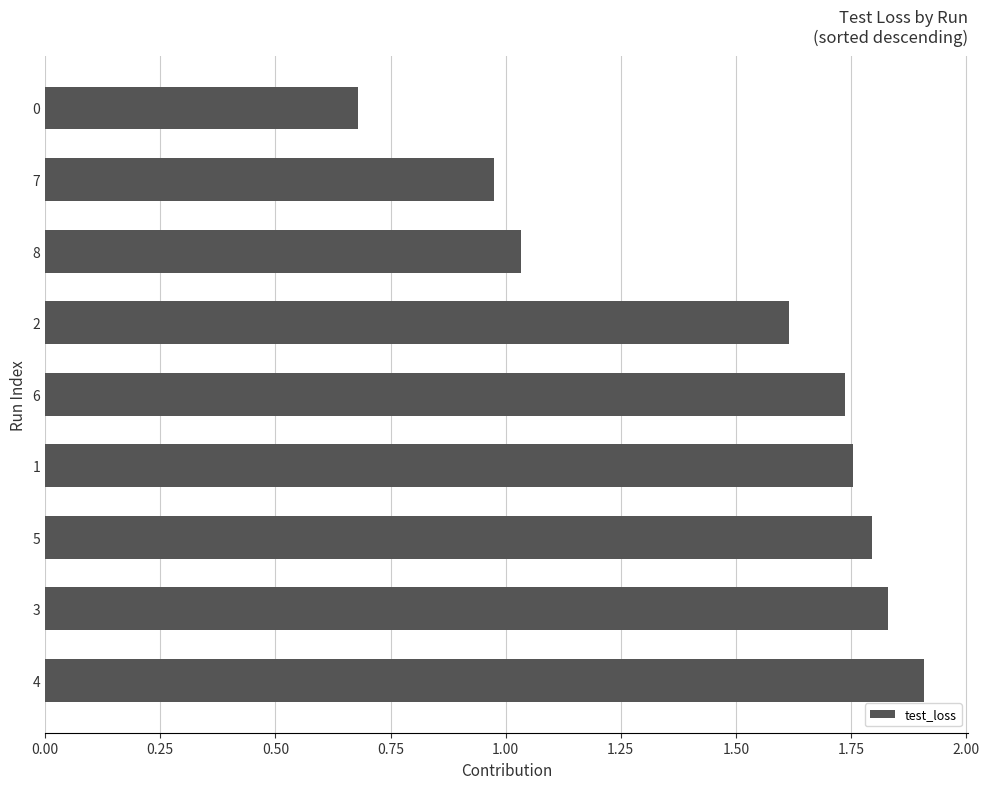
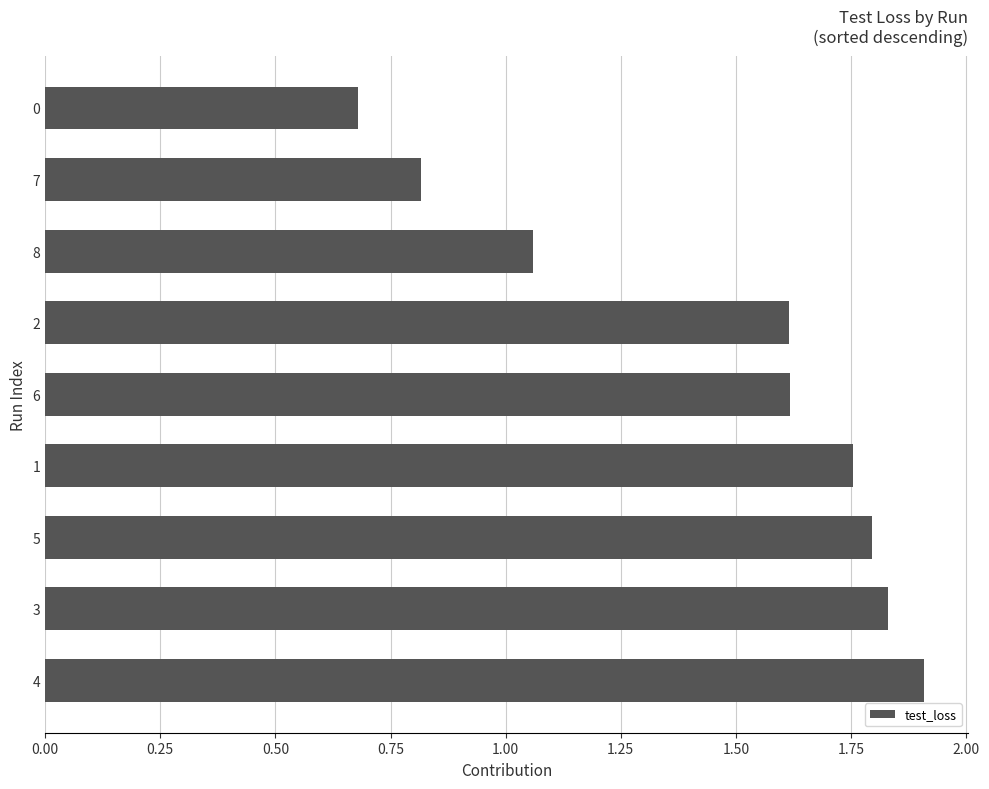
7: 0.97 -> 0.82
8: 1.03 -> 1.06
6: 1.74 -> 1.62
